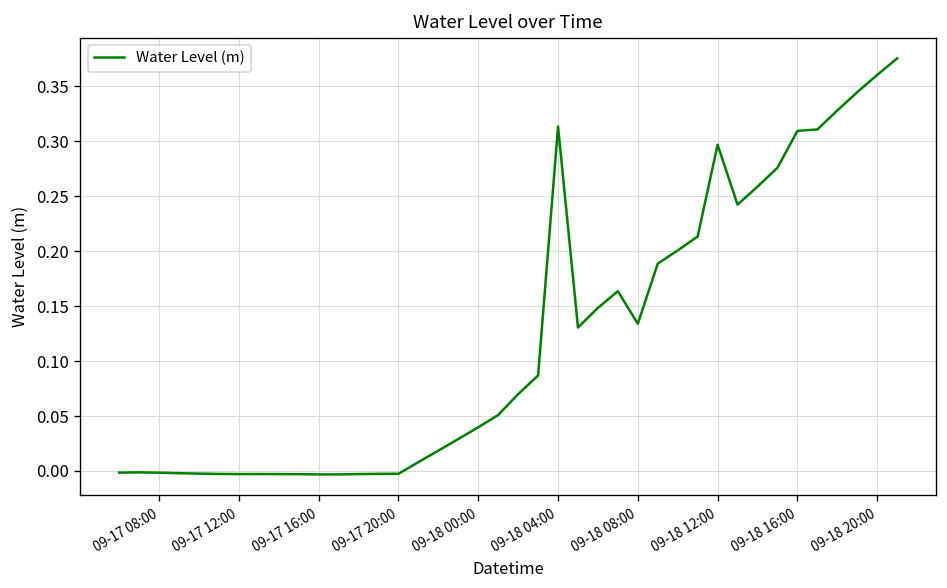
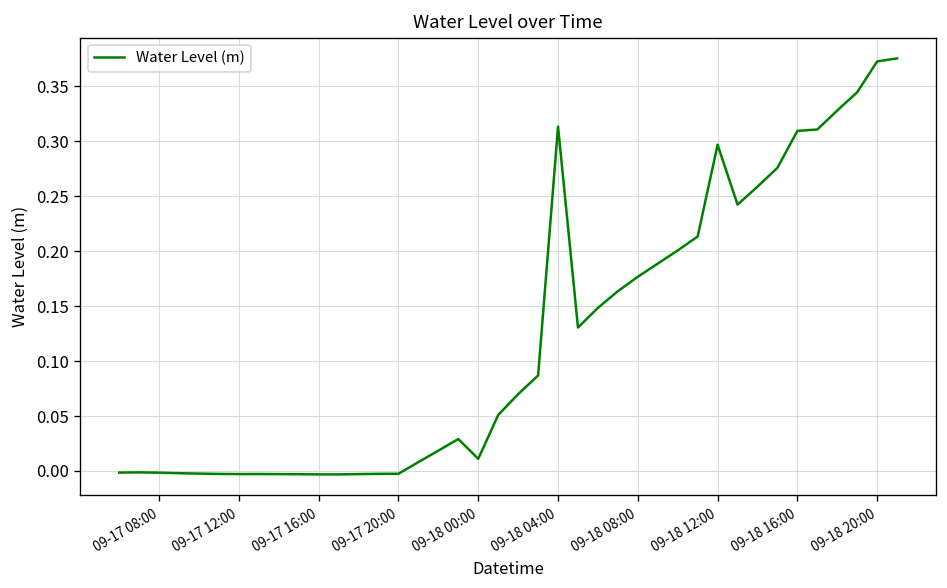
09-18 00:00: 0.04 -> 0.01
09-18 08:00: 0.13 -> 0.18
09-18 20:00: 0.36 -> 0.37
